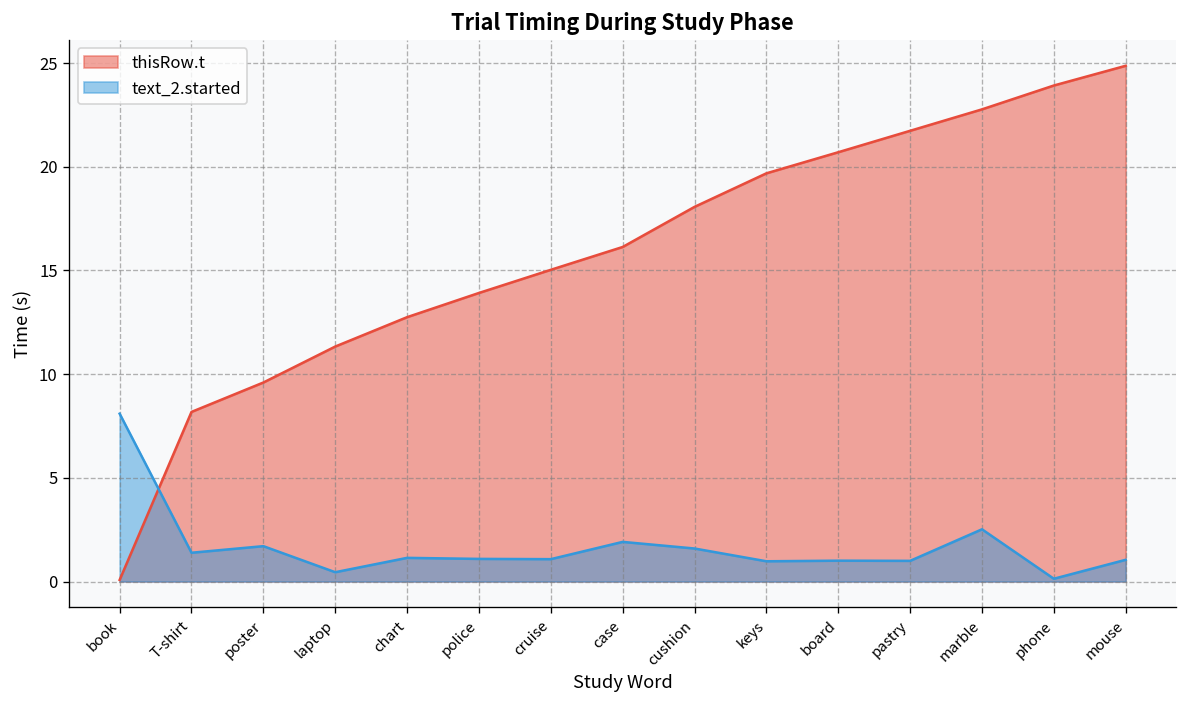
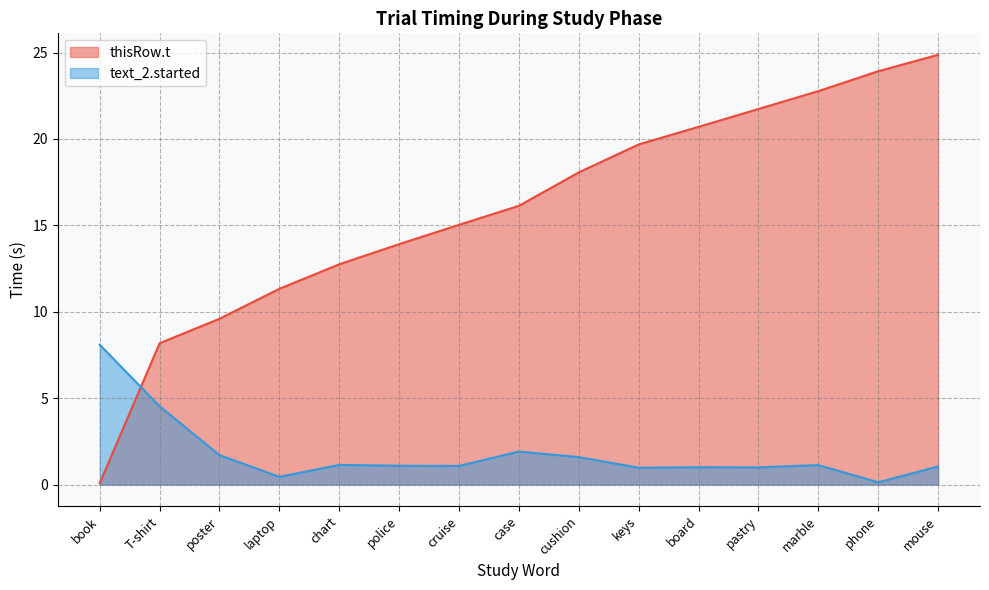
text_2.started, T-shirt: 1.4 -> 4.5
text_2.started, marble: 2.5 -> 1.1
